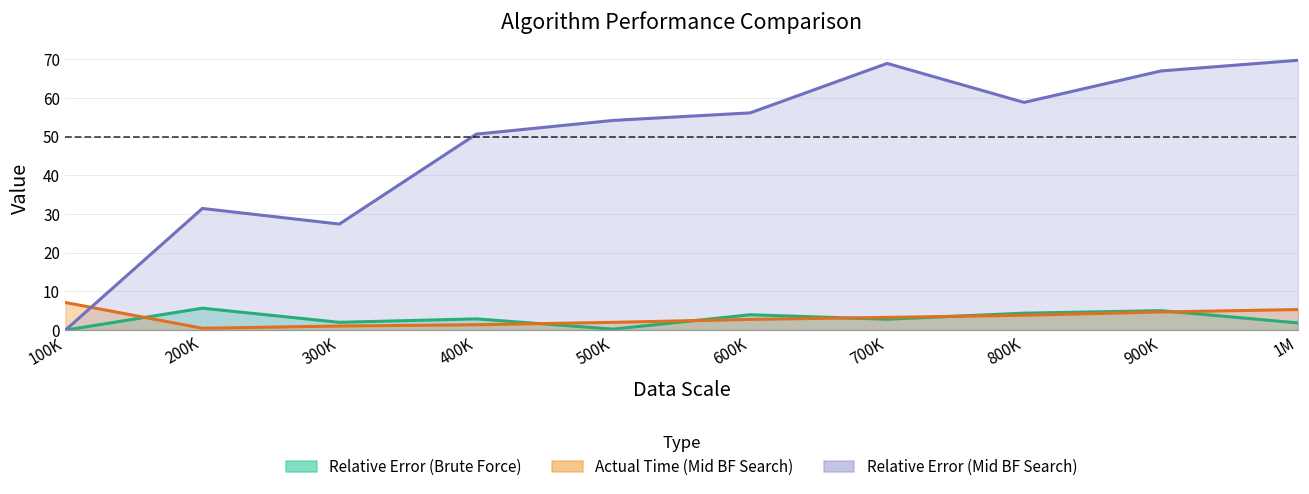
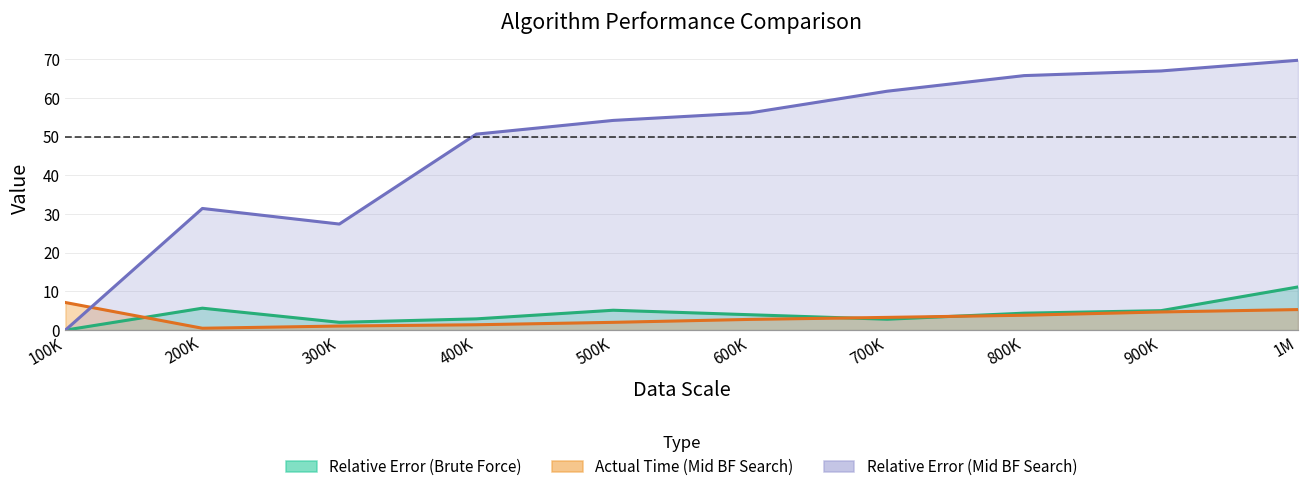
Relative Error (Brute Force), 500K: 0 -> 5
Relative Error (Mid BF Search), 700K: 69 -> 62
Relative Error (Mid BF Search), 800K: 59 -> 66
Relative Error (Brute Force), 1M: 2 -> 11
